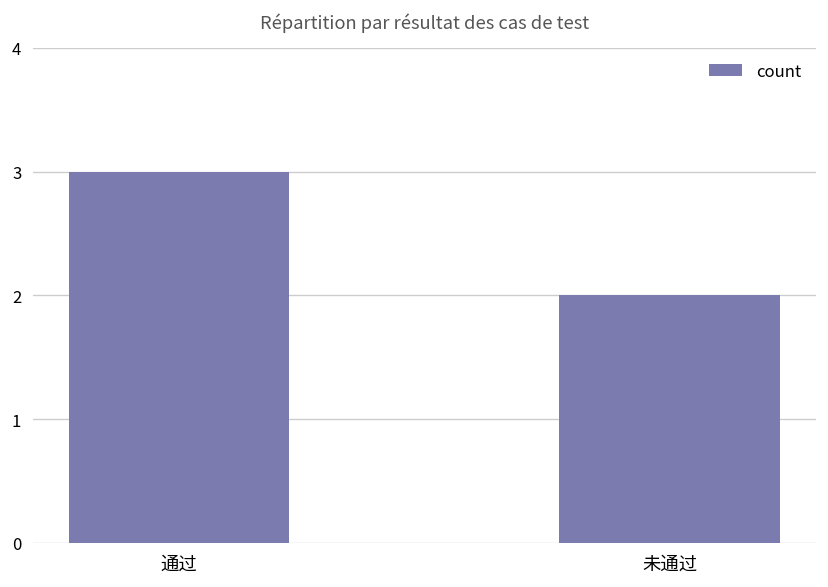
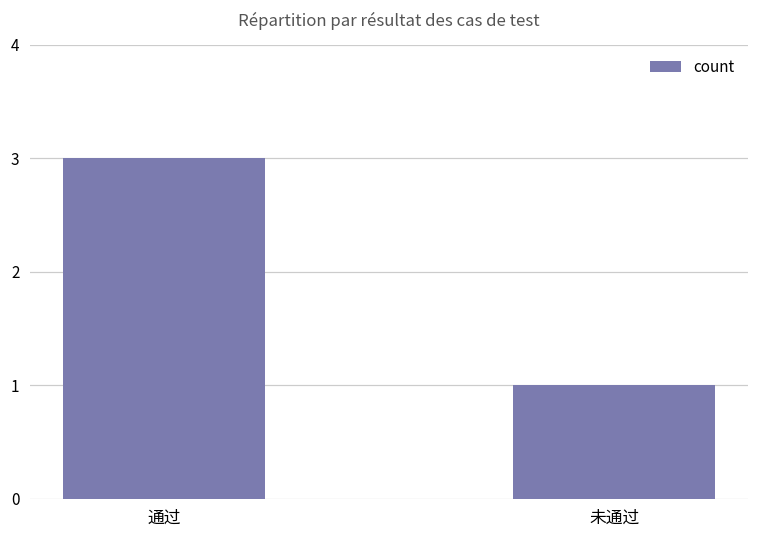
未通过: 2 -> 1
